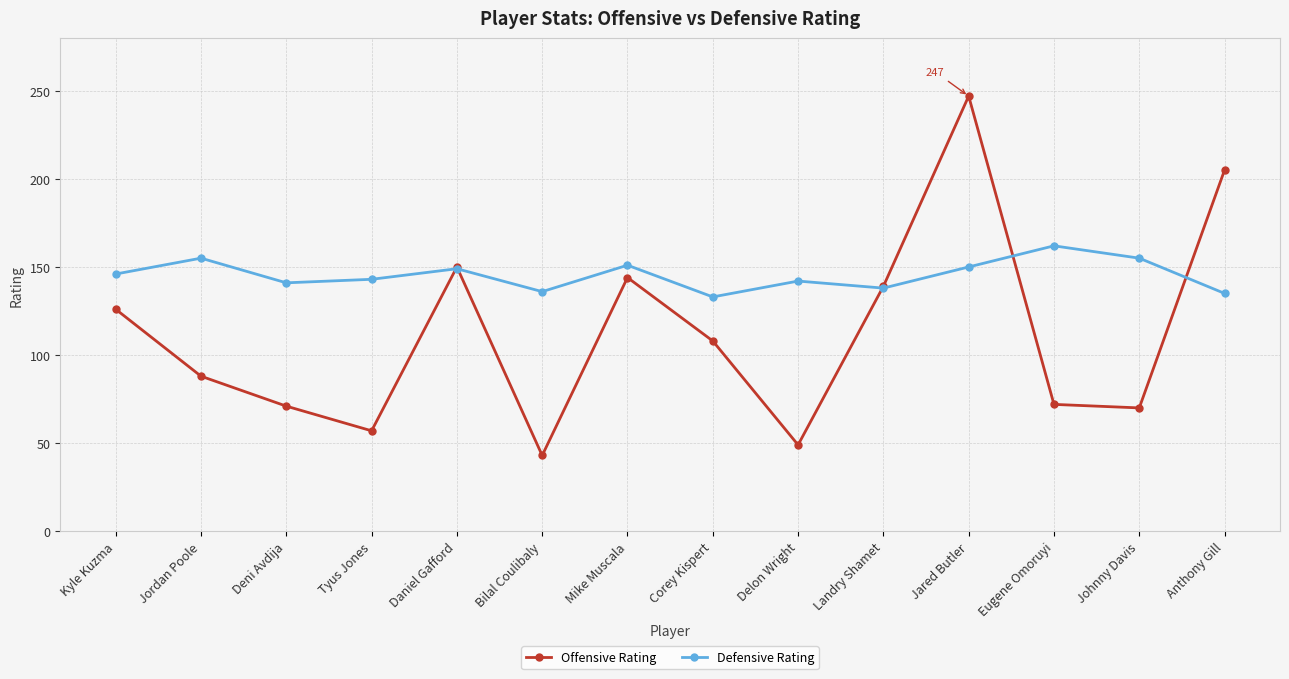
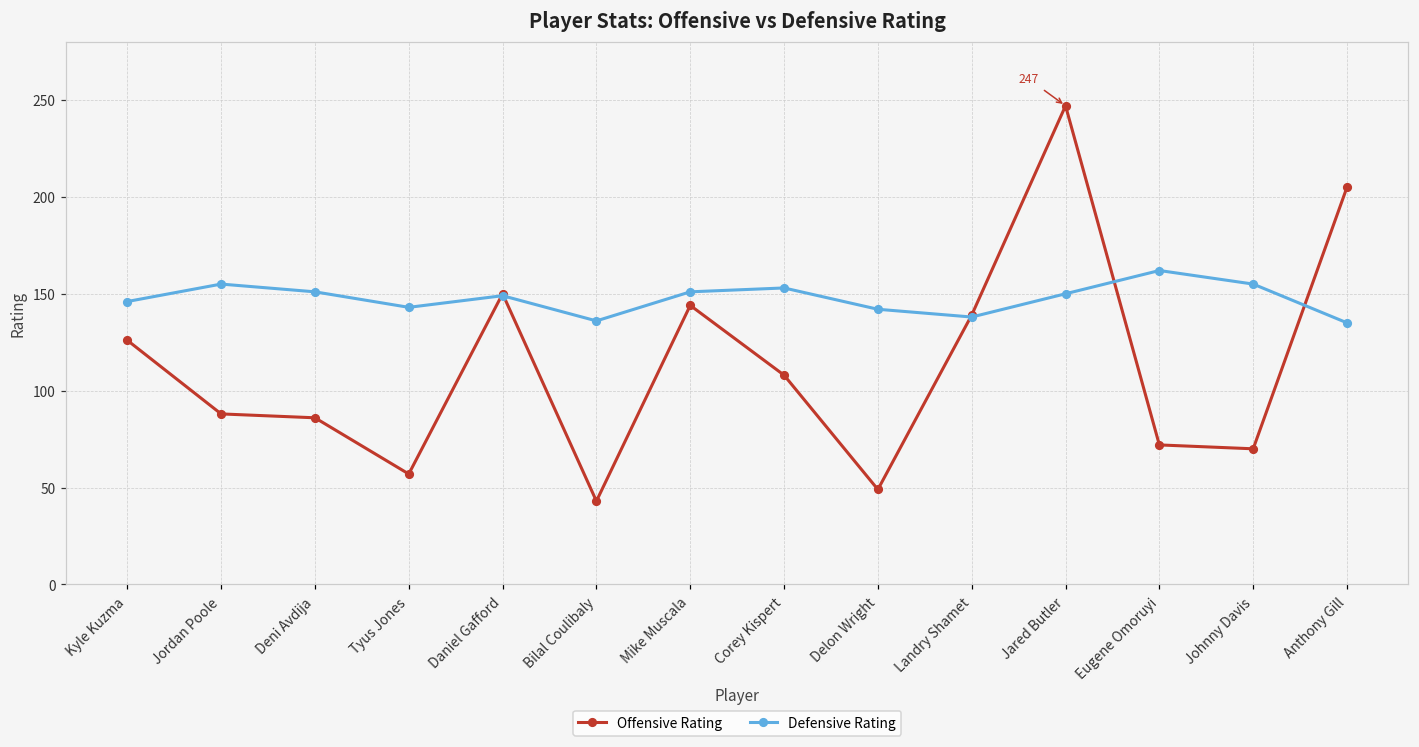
Offensive Rating, Deni Avdija: 71 -> 86
Defensive Rating, Deni Avdija: 141 -> 151
Defensive Rating, Corey Kispert: 133 -> 153
